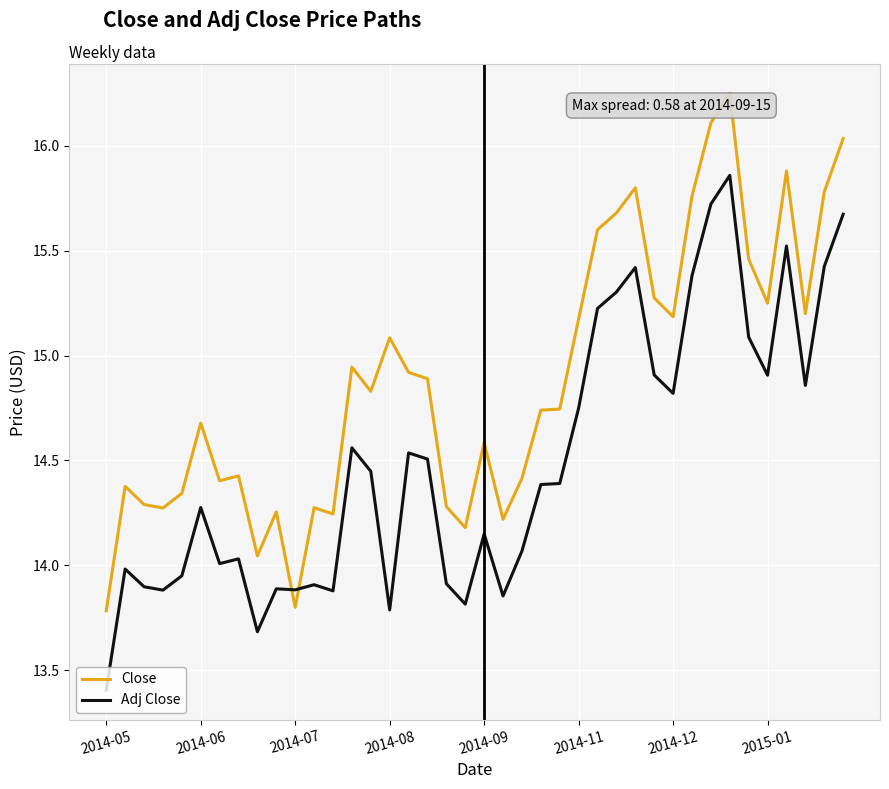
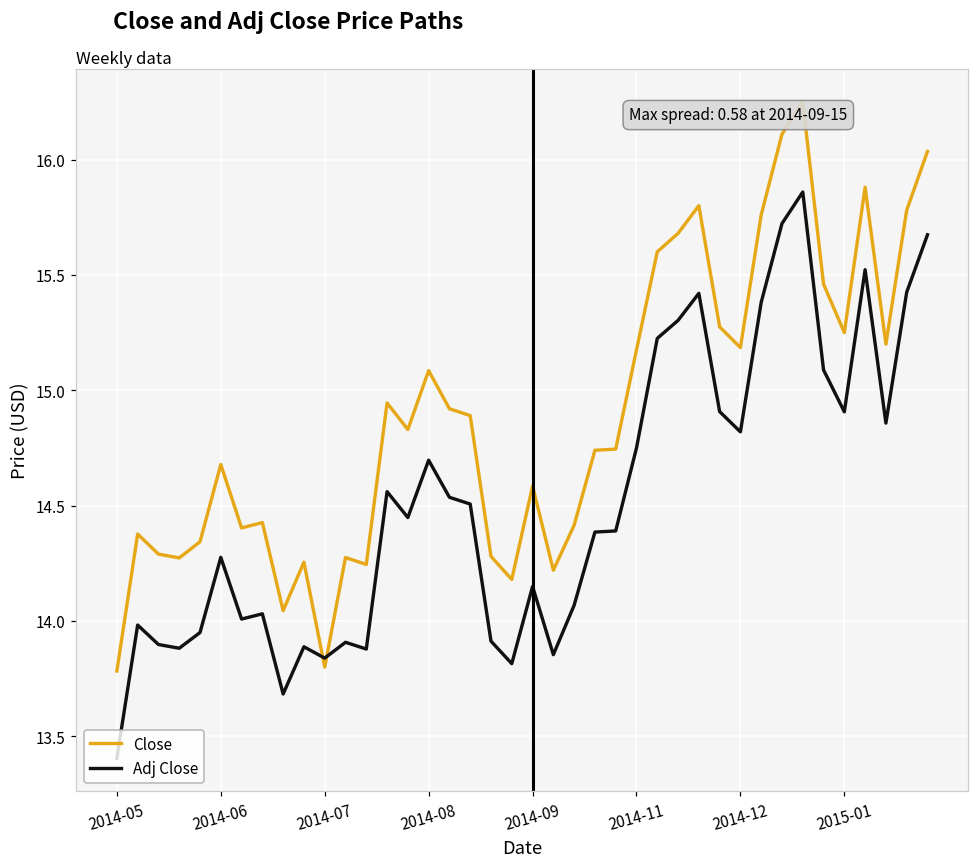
Adj Close, 2014-07: 13.88 -> 13.84
Adj Close, 2014-08: 13.79 -> 14.70
